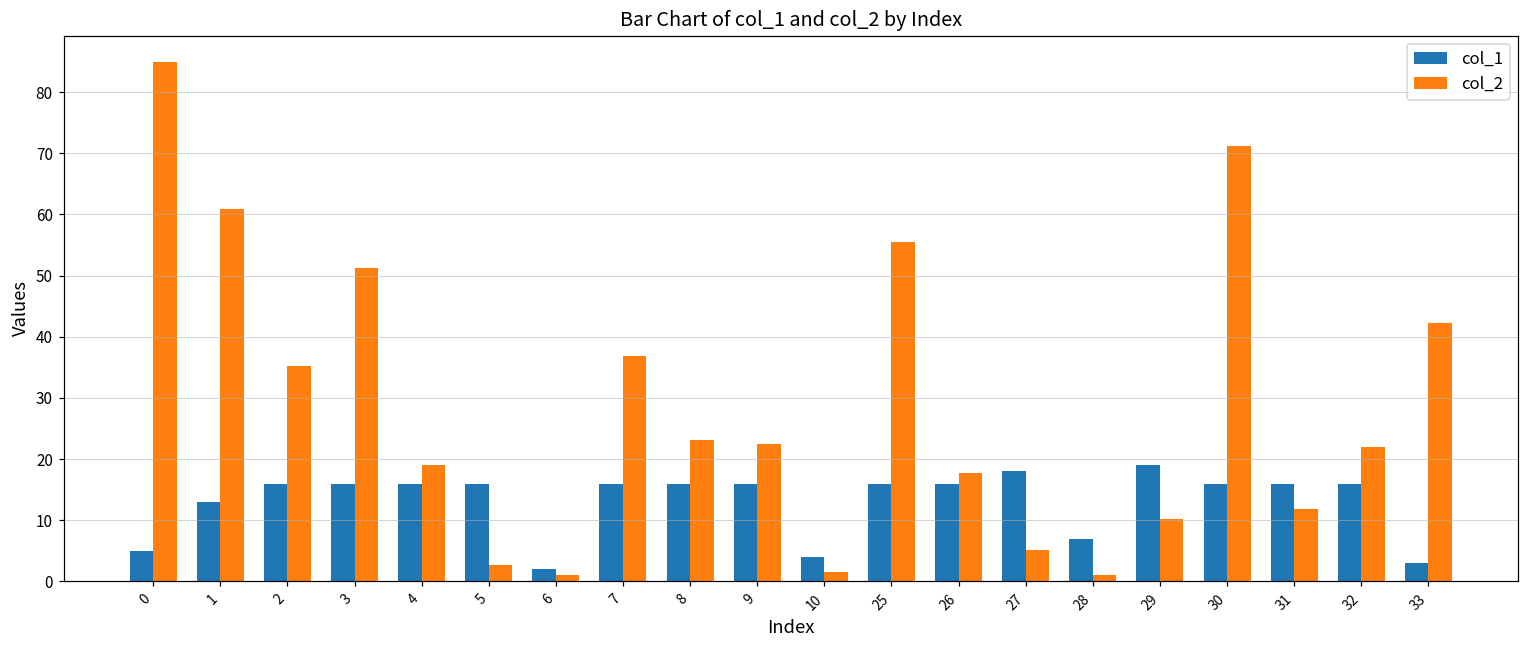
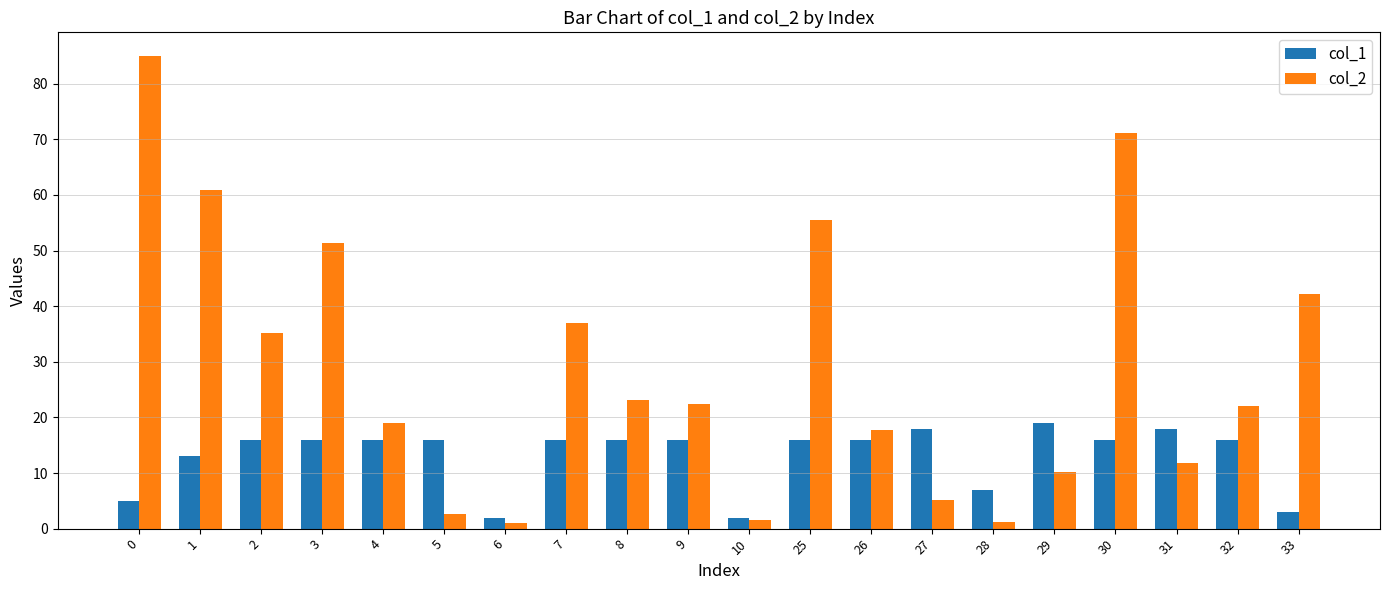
col_1, 10: 4 -> 2
col_1, 31: 16 -> 18
